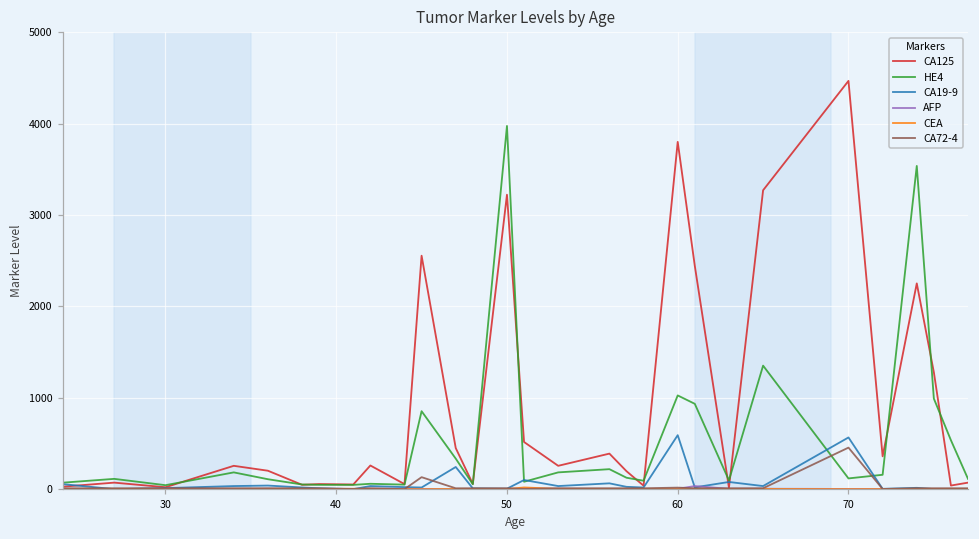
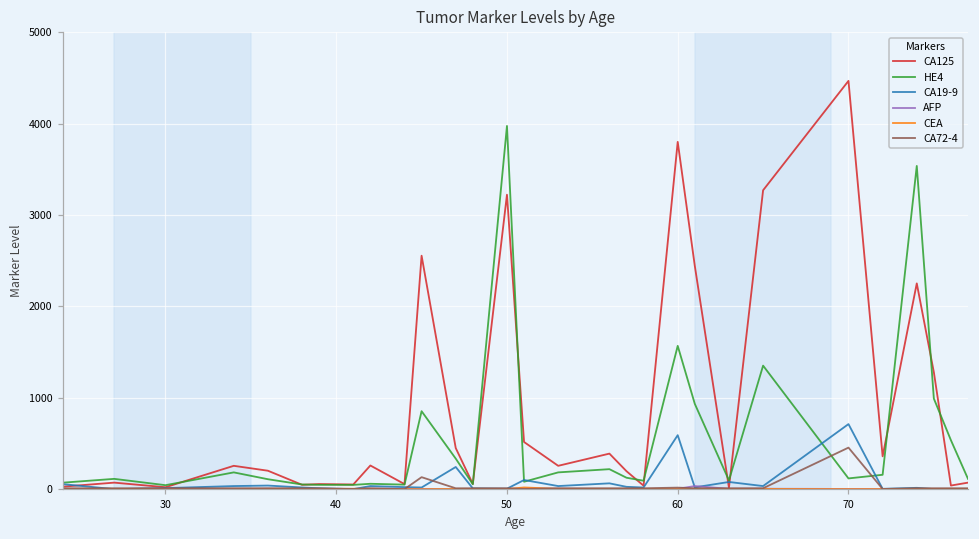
HE4, 60: 1000 -> 1600
CA19-9, 70: 600 -> 700
